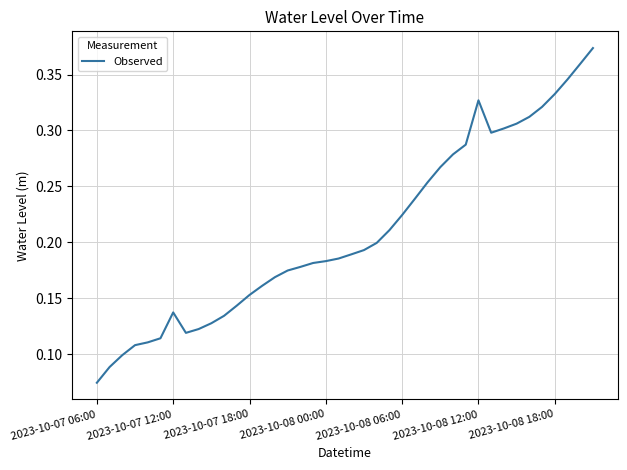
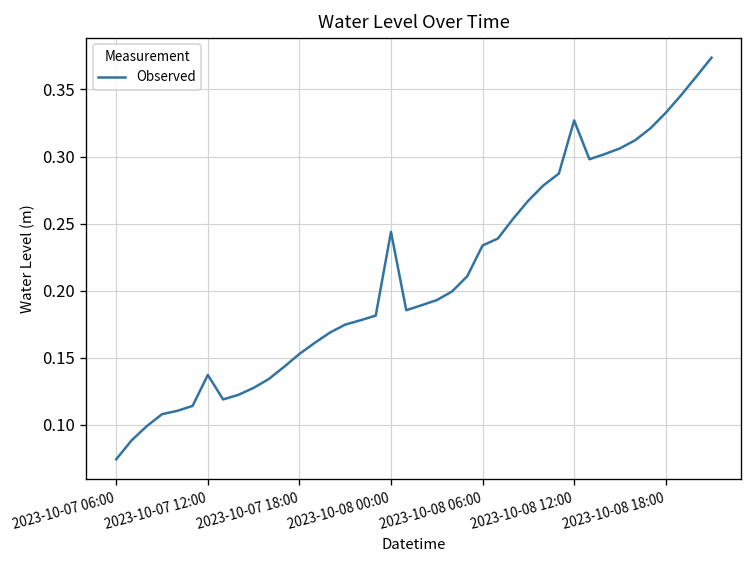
2023-10-08 00:00: 0.183 -> 0.244
2023-10-08 06:00: 0.224 -> 0.234
